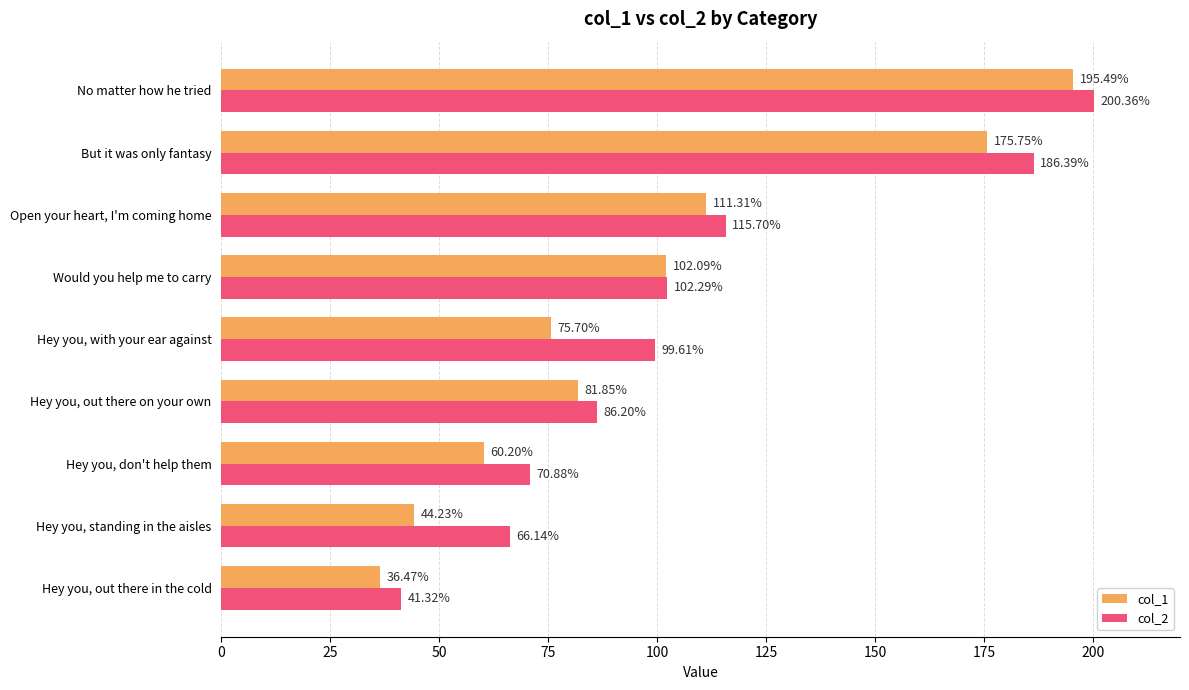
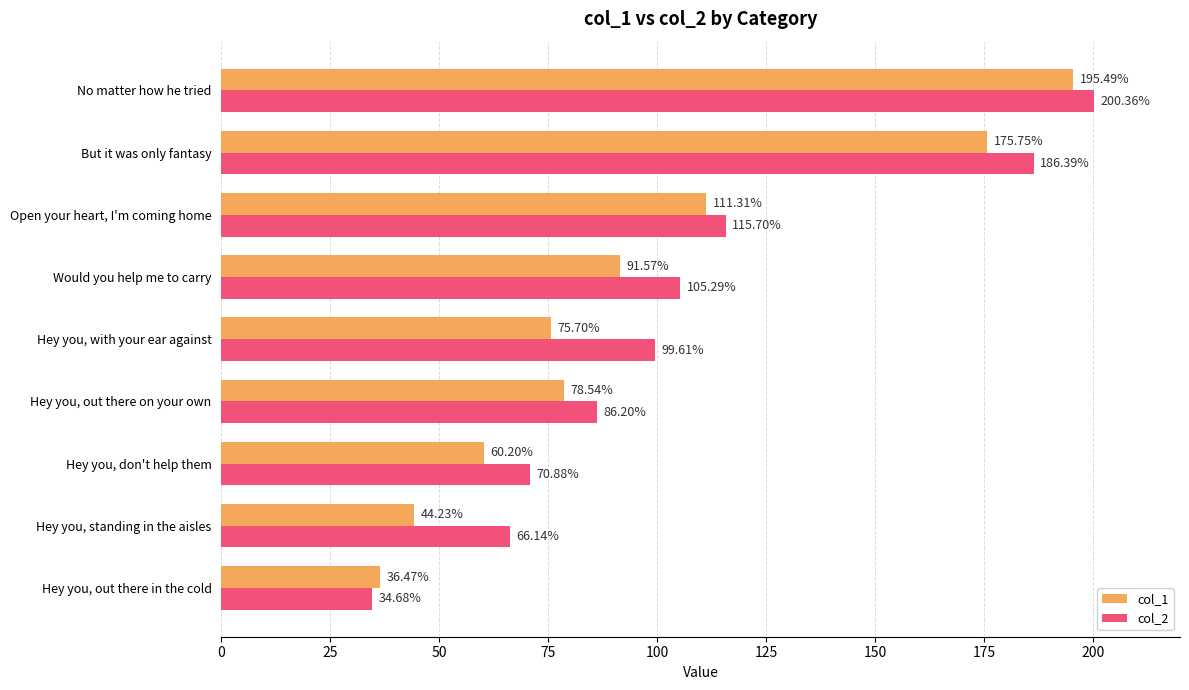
col_1, Would you help me to carry: 102.09% -> 91.57%
col_2, Would you help me to carry: 102.29% -> 105.29%
col_1, Hey you, out there on your own: 81.85% -> 78.54%
col_2, Hey you, out there in the cold: 41.32% -> 34.68%
